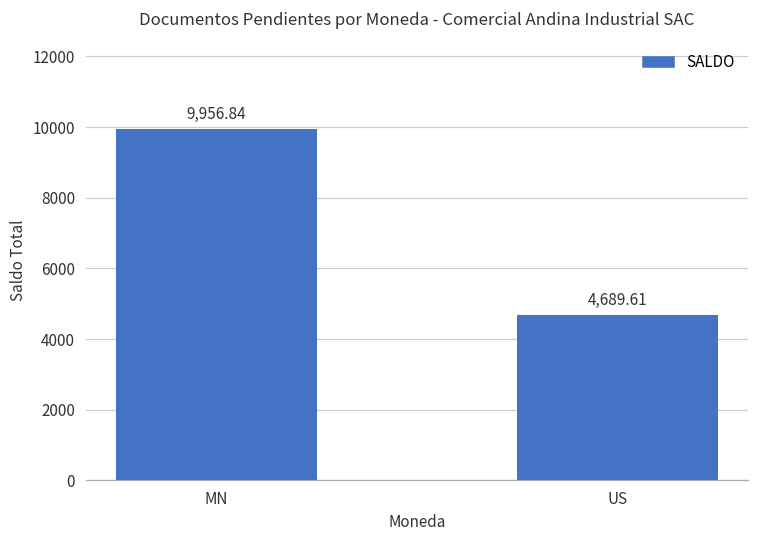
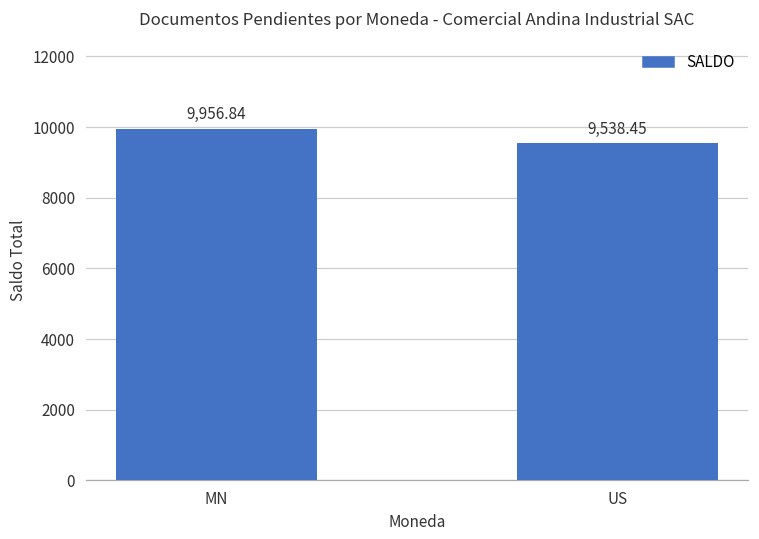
US: 4,689.61 -> 9,538.45
